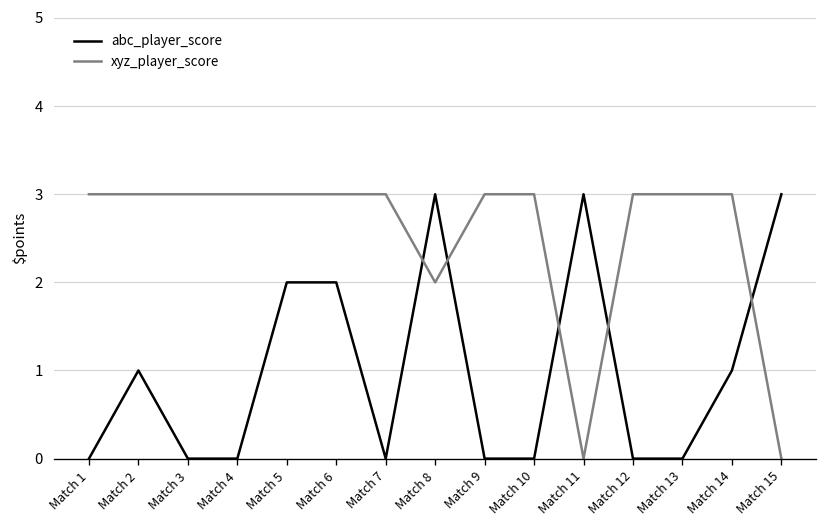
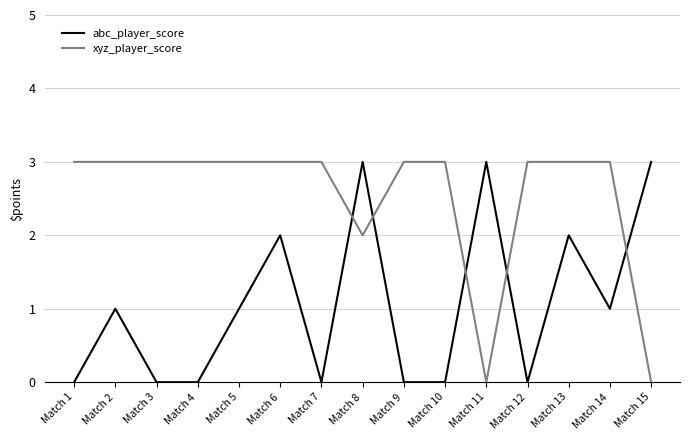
abc_player_score, Match 5: 2 -> 1
abc_player_score, Match 13: 0 -> 2
